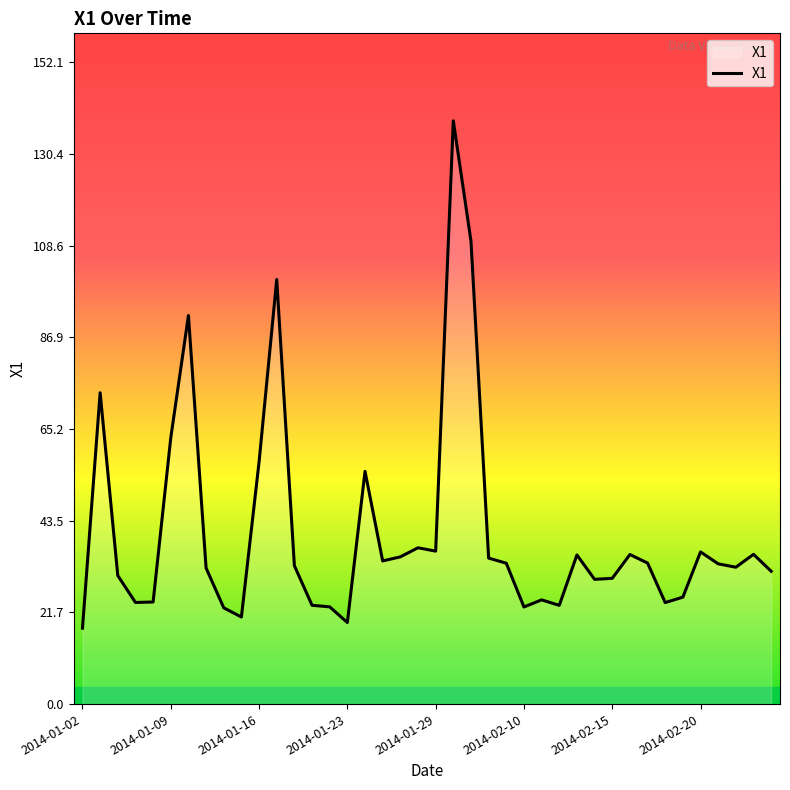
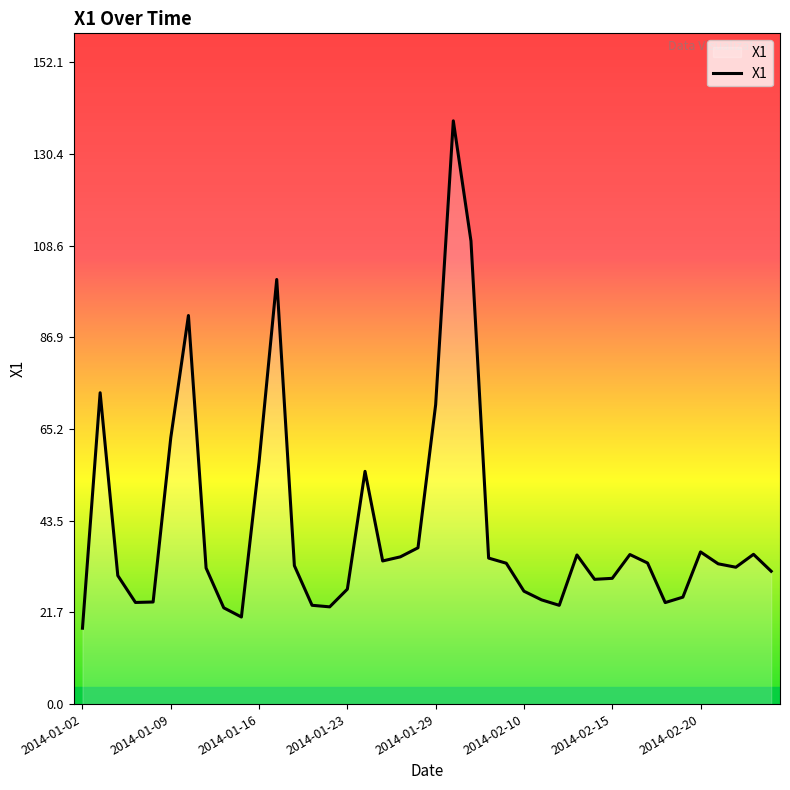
2014-01-23: 19 -> 27
2014-01-29: 36 -> 71
2014-02-10: 23 -> 27
